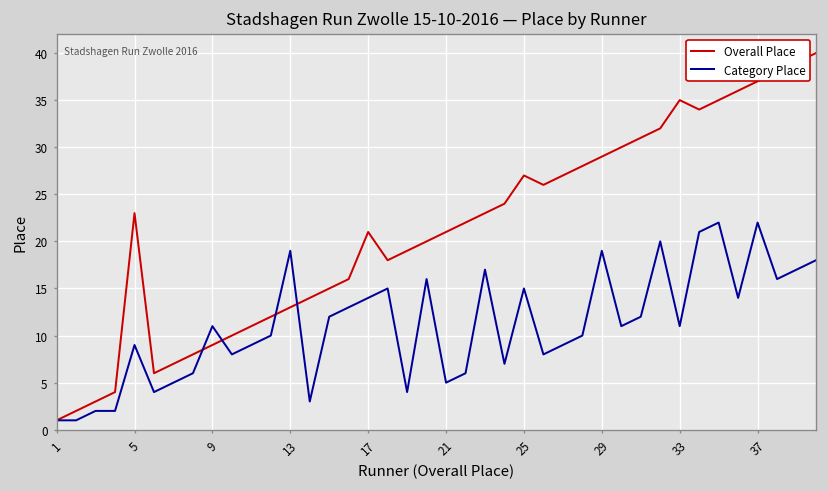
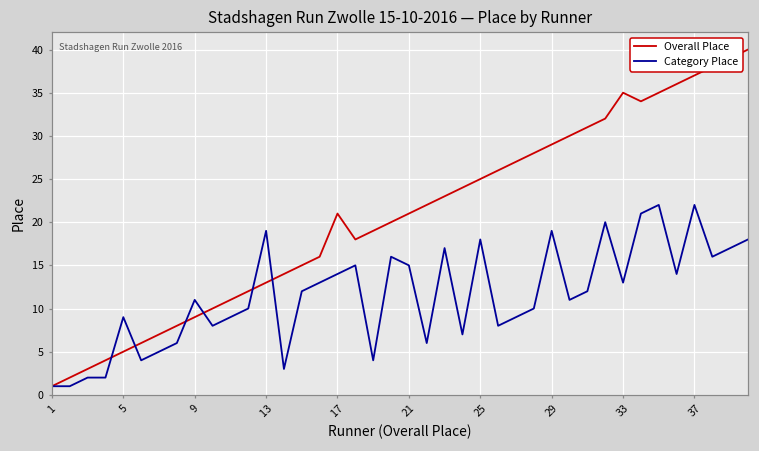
Overall Place, 5: 23 -> 5
Category Place, 21: 5 -> 15
Overall Place, 25: 27 -> 25
Category Place, 25: 15 -> 18
Category Place, 33: 11 -> 13
